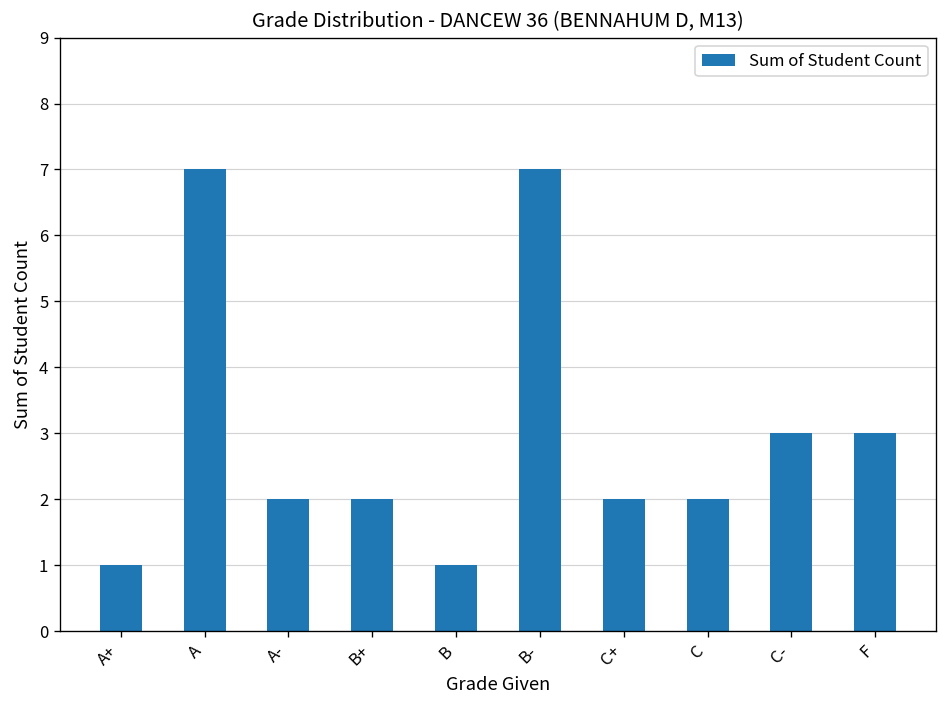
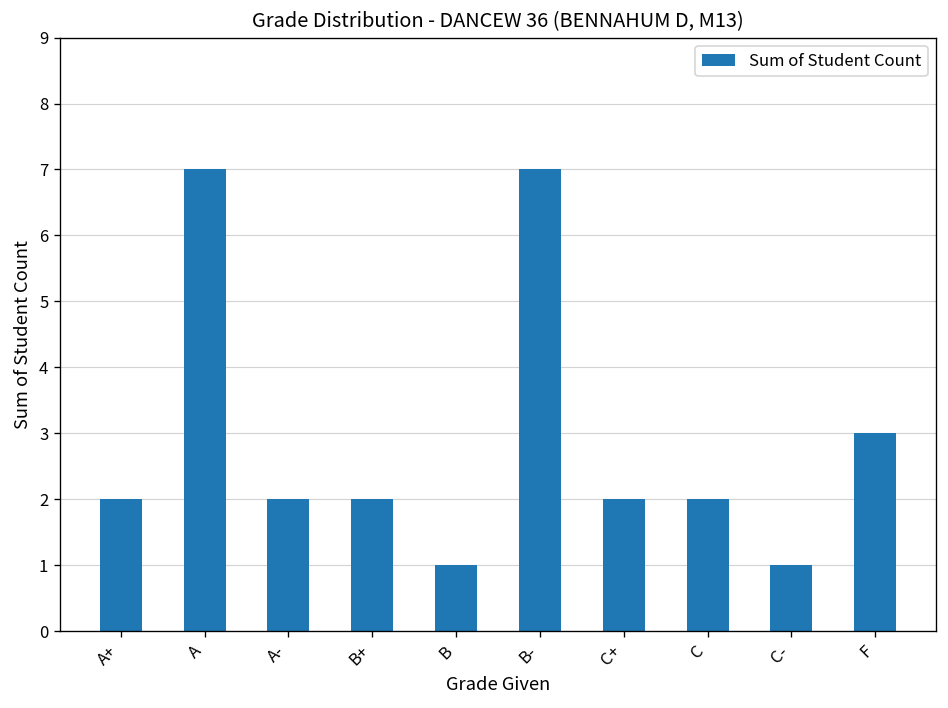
A+: 1 -> 2
C-: 3 -> 1
